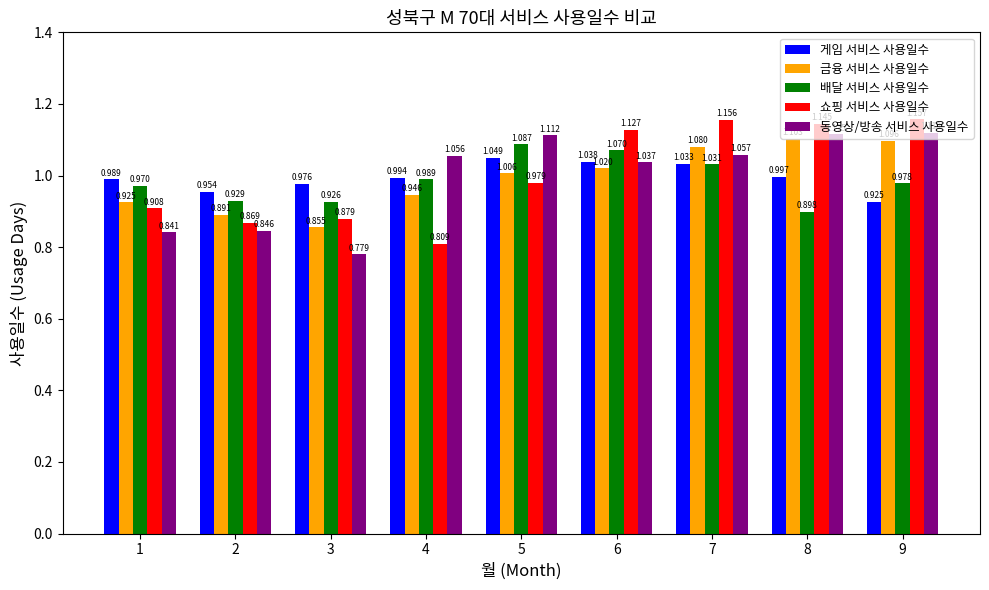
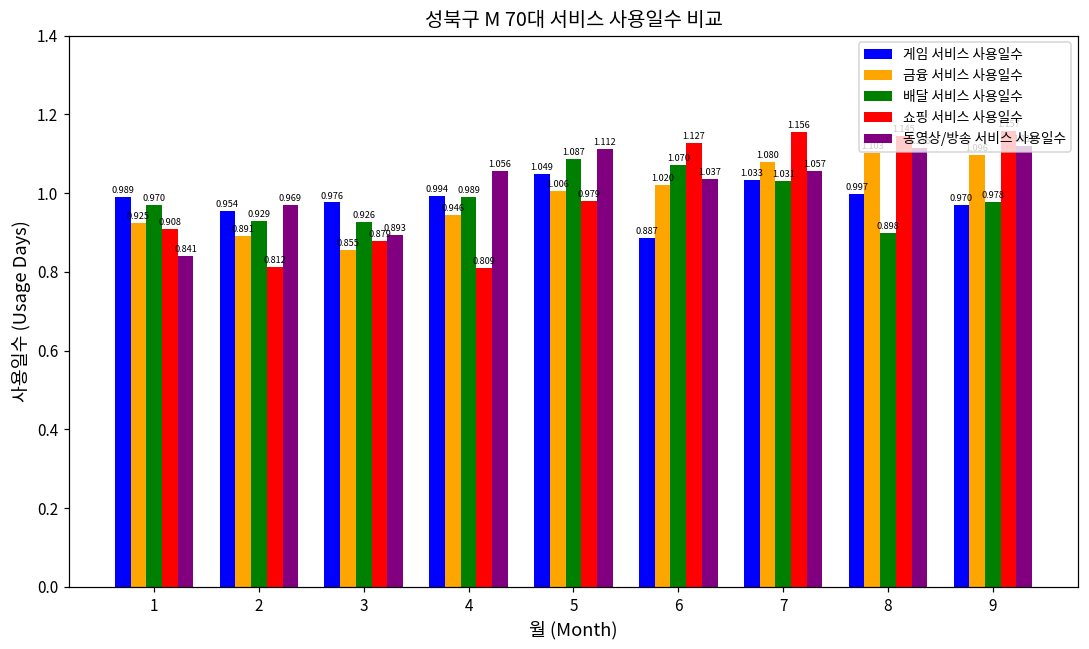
쇼핑 서비스 사용일수, 2: 0.869 -> 0.812
동영상/방송 서비스 사용일수, 2: 0.846 -> 0.969
동영상/방송 서비스 사용일수, 3: 0.779 -> 0.893
게임 서비스 사용일수, 6: 1.038 -> 0.887
게임 서비스 사용일수, 9: 0.925 -> 0.970
